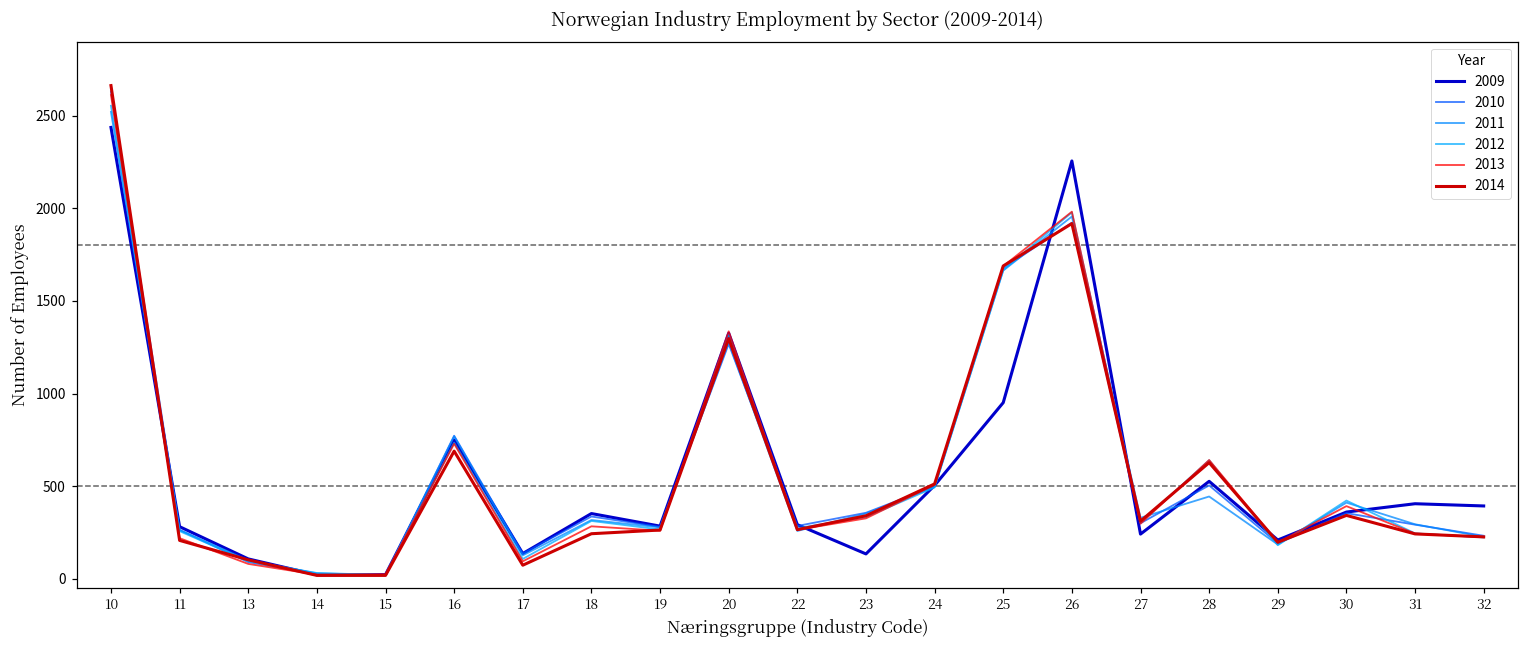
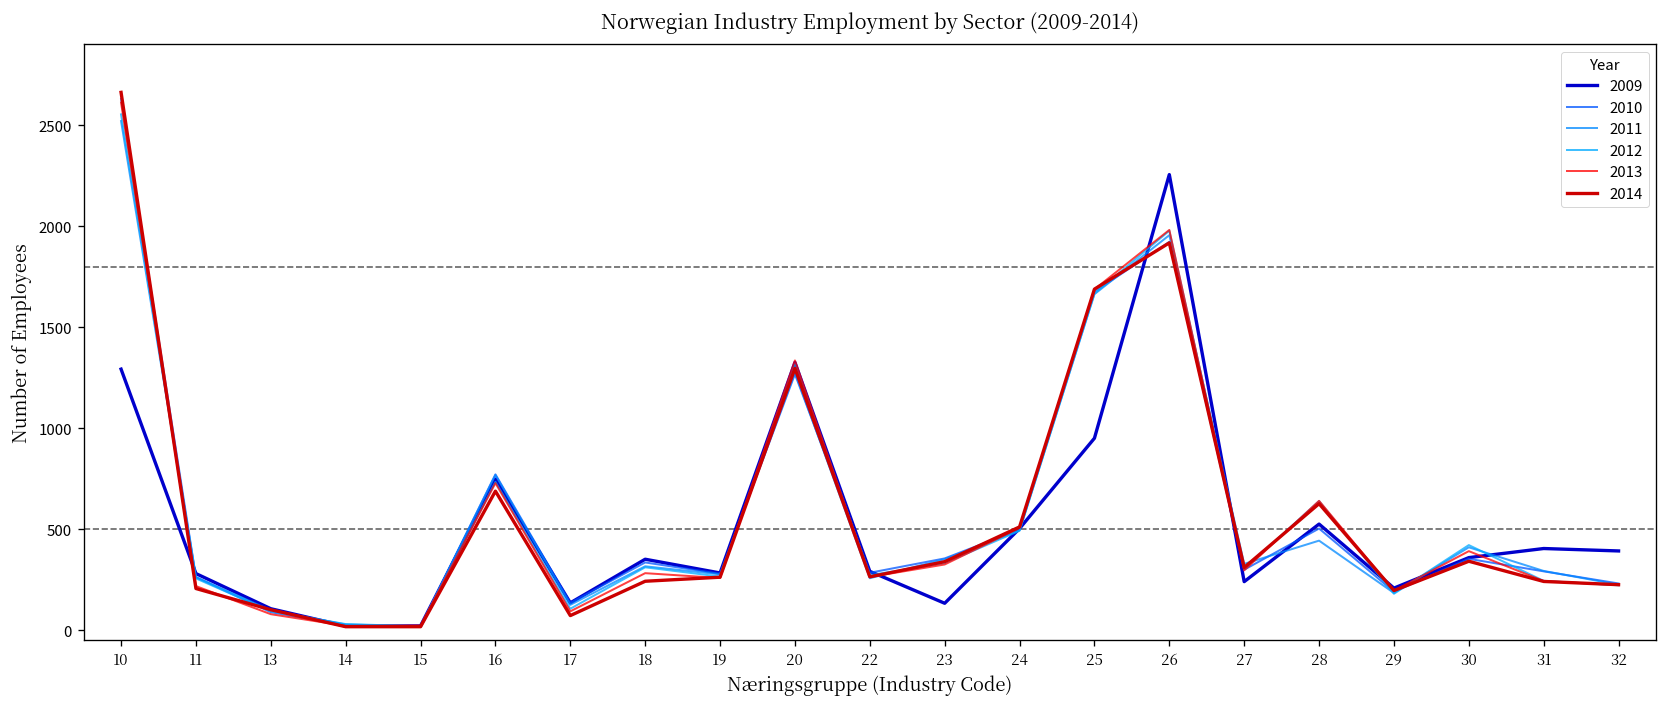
2009, 10: 2440 -> 1290
